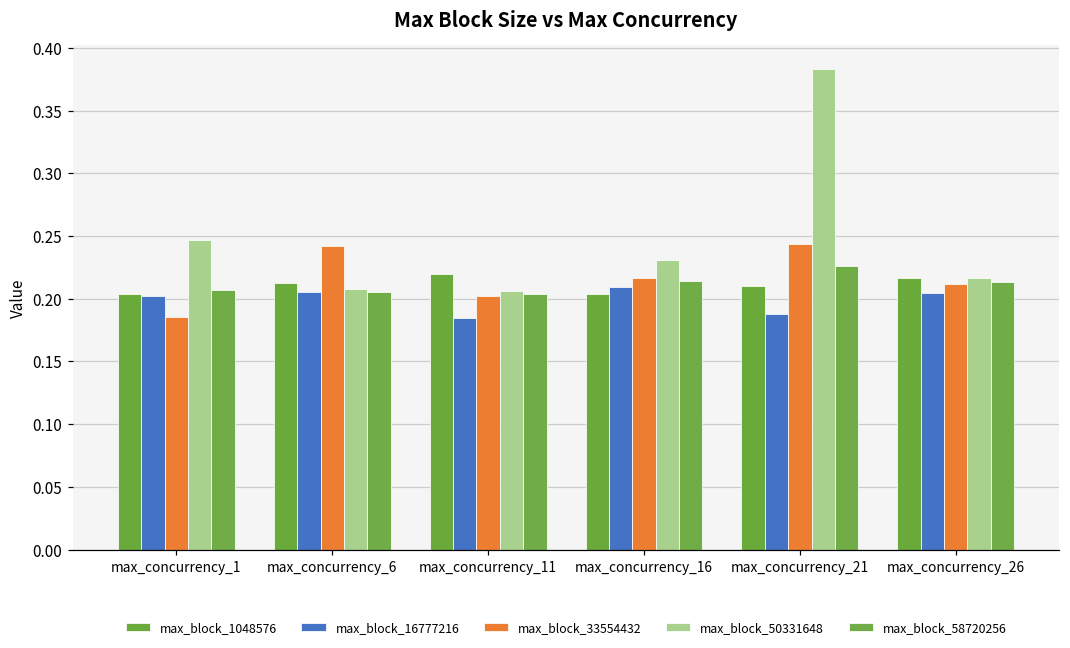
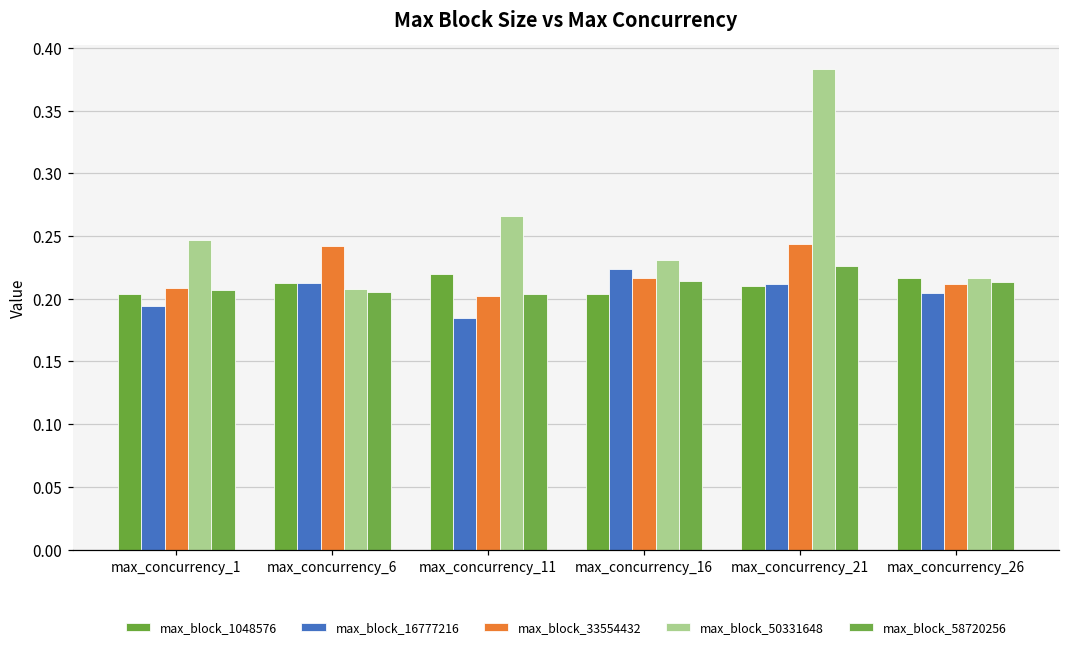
max_block_16777216, max_concurrency_1: 0.202 -> 0.195
max_block_33554432, max_concurrency_1: 0.185 -> 0.209
max_block_16777216, max_concurrency_6: 0.205 -> 0.213
max_block_50331648, max_concurrency_11: 0.206 -> 0.266
max_block_16777216, max_concurrency_16: 0.209 -> 0.224
max_block_16777216, max_concurrency_21: 0.188 -> 0.211
